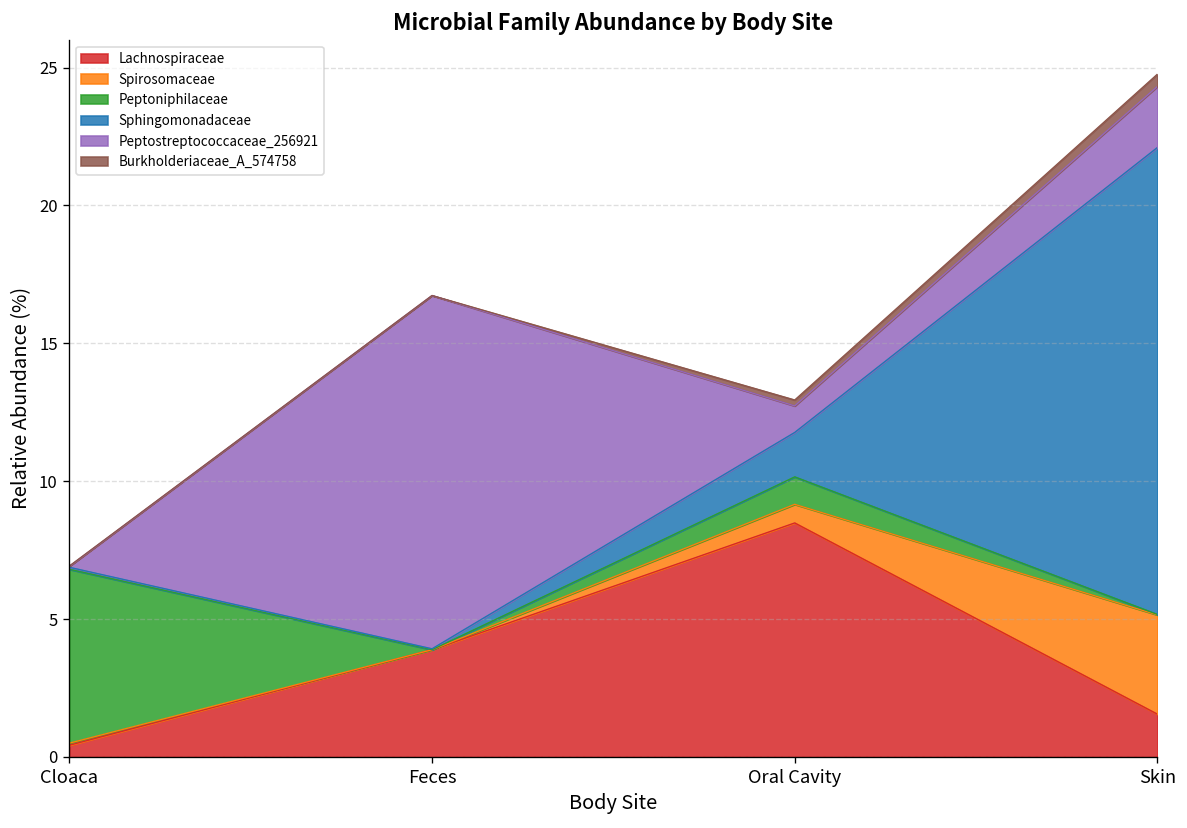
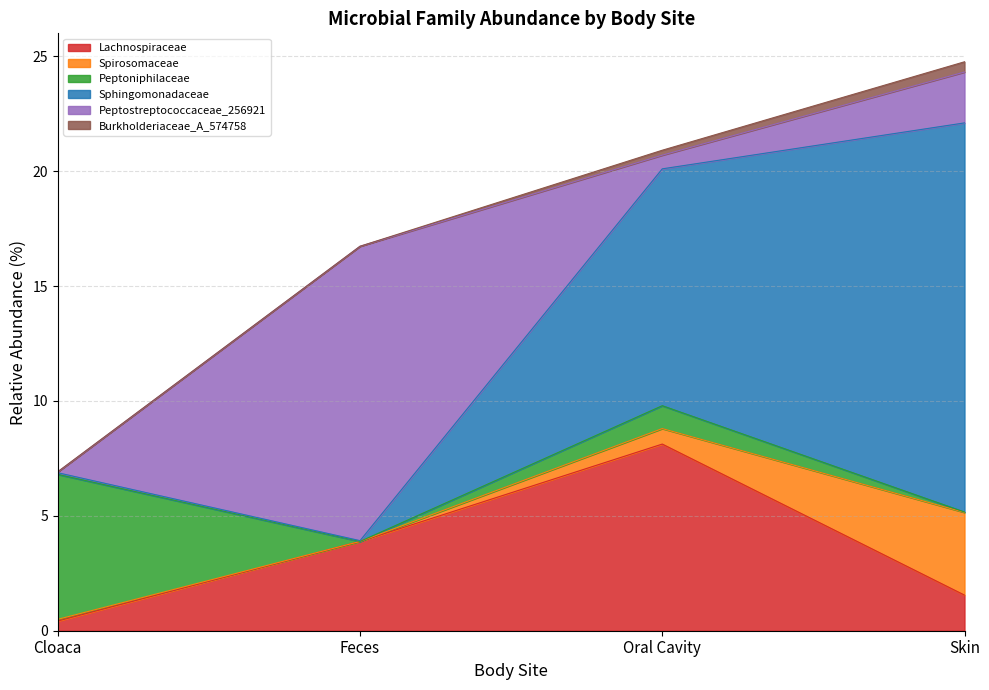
Lachnospiraceae, Oral Cavity: 8.5 -> 8.1
Sphingomonadaceae, Oral Cavity: 1.6 -> 10.3
Peptostreptococcaceae_256921, Oral Cavity: 1.0 -> 0.6
